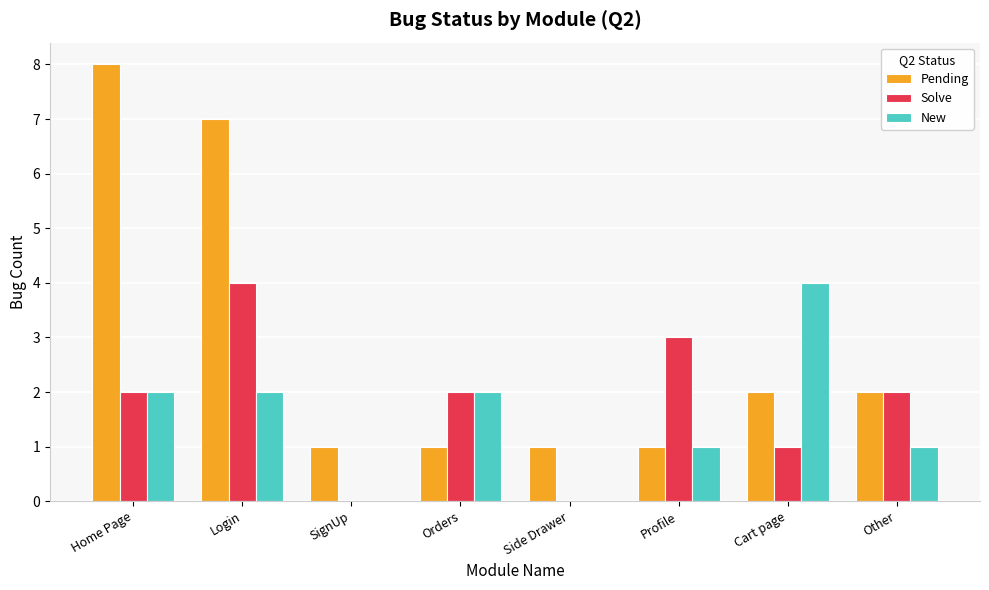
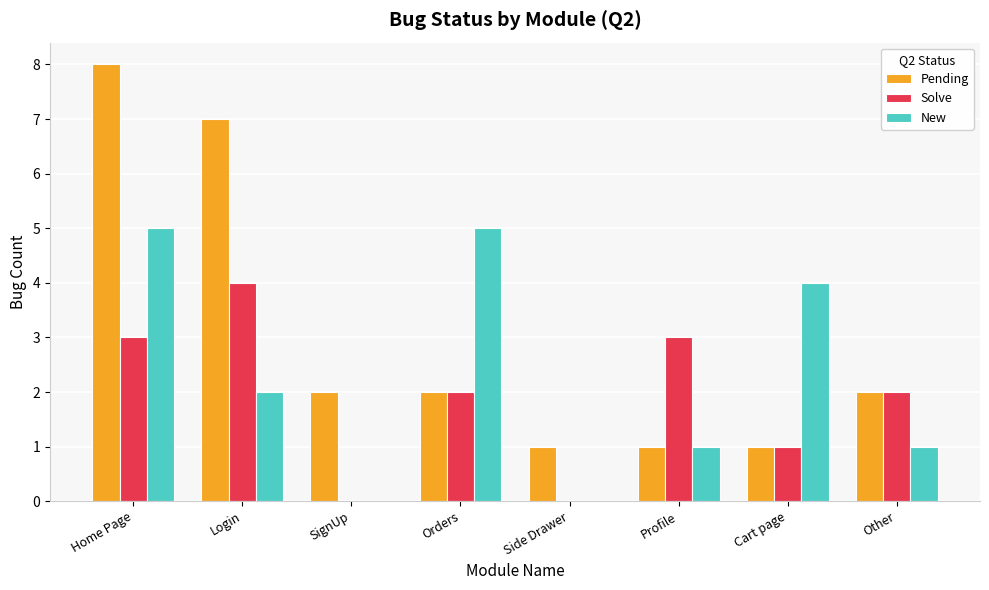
Solve, Home Page: 2 -> 3
New, Home Page: 2 -> 5
Pending, SignUp: 1 -> 2
Pending, Orders: 1 -> 2
New, Orders: 2 -> 5
Pending, Cart page: 2 -> 1
